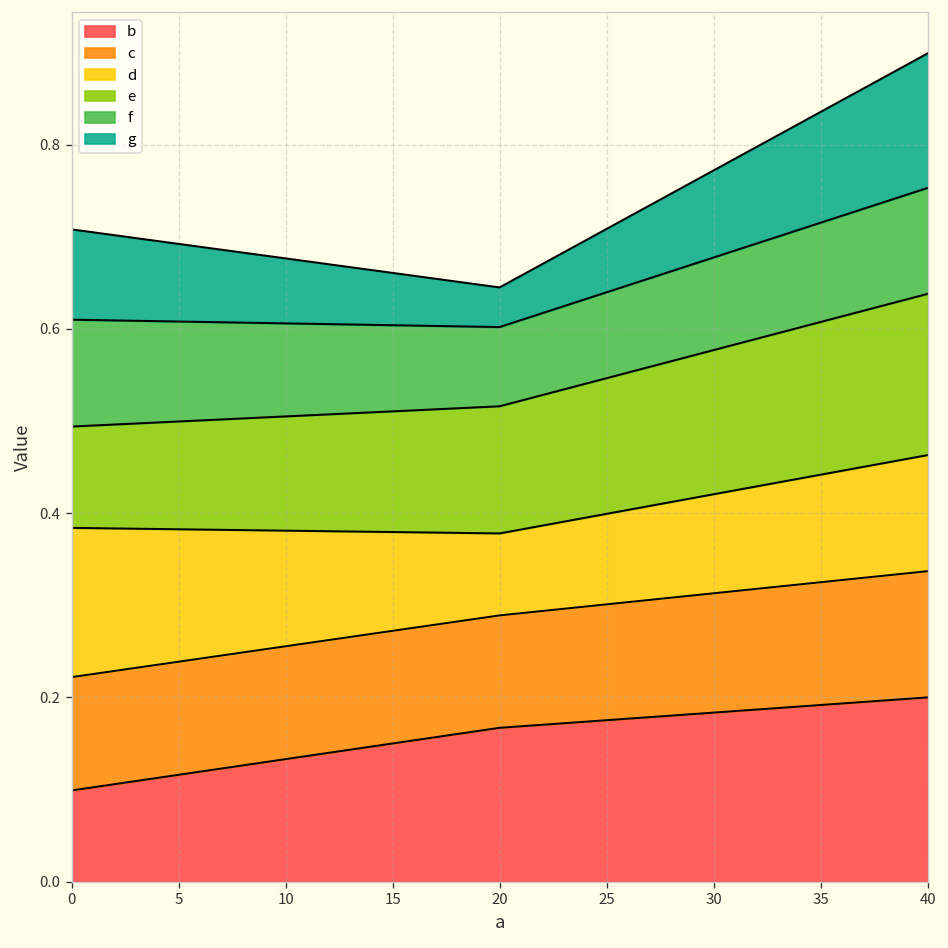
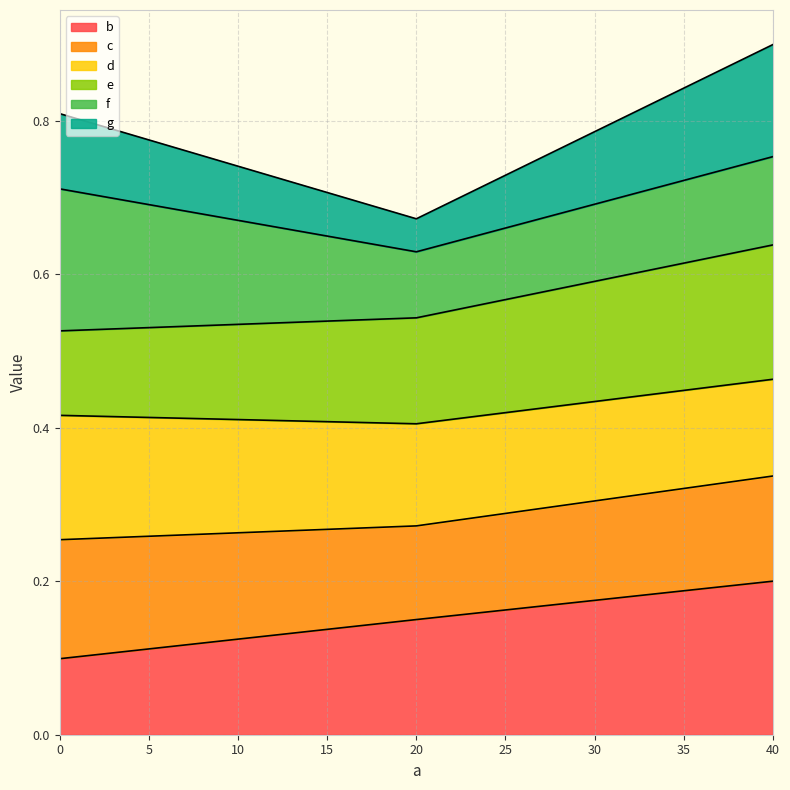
c, 0: 0.12 -> 0.16
f, 0: 0.12 -> 0.19
b, 20: 0.17 -> 0.15
d, 20: 0.09 -> 0.13
